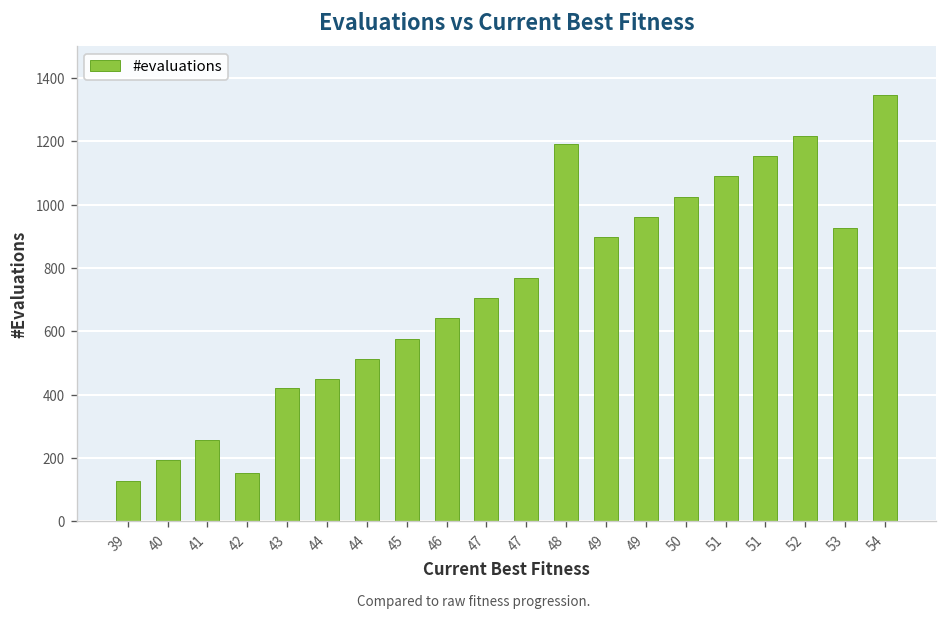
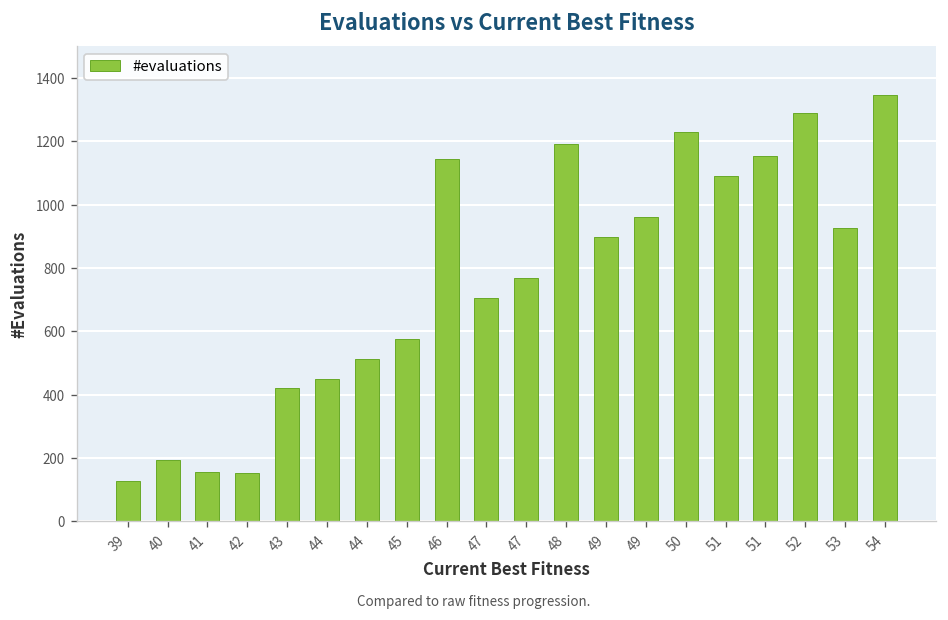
41: 260 -> 160
46: 640 -> 1150
50: 1030 -> 1230
52: 1220 -> 1290
